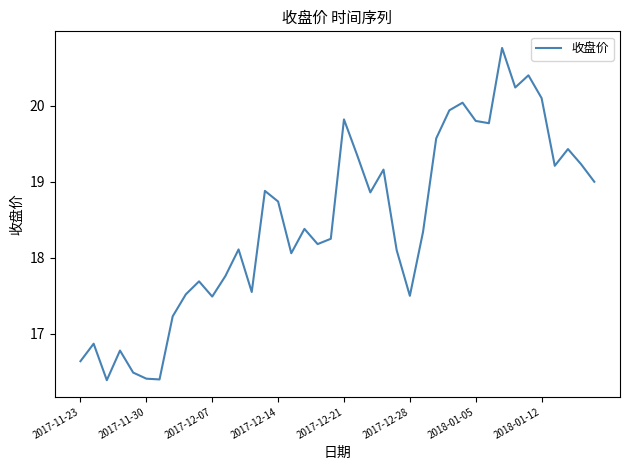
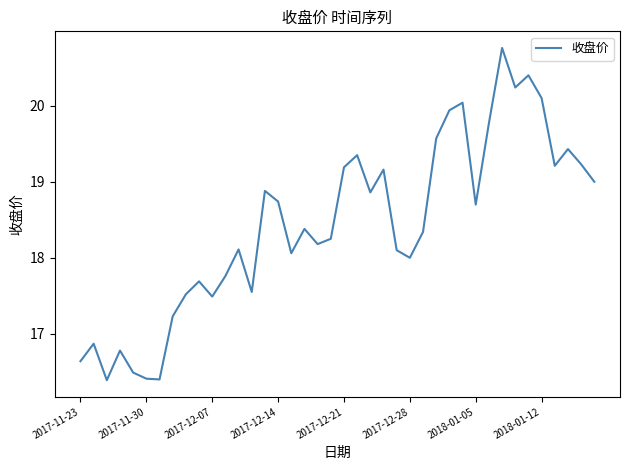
2017-12-21: 19.8 -> 19.2
2017-12-28: 17.5 -> 18.0
2018-01-05: 19.8 -> 18.7
